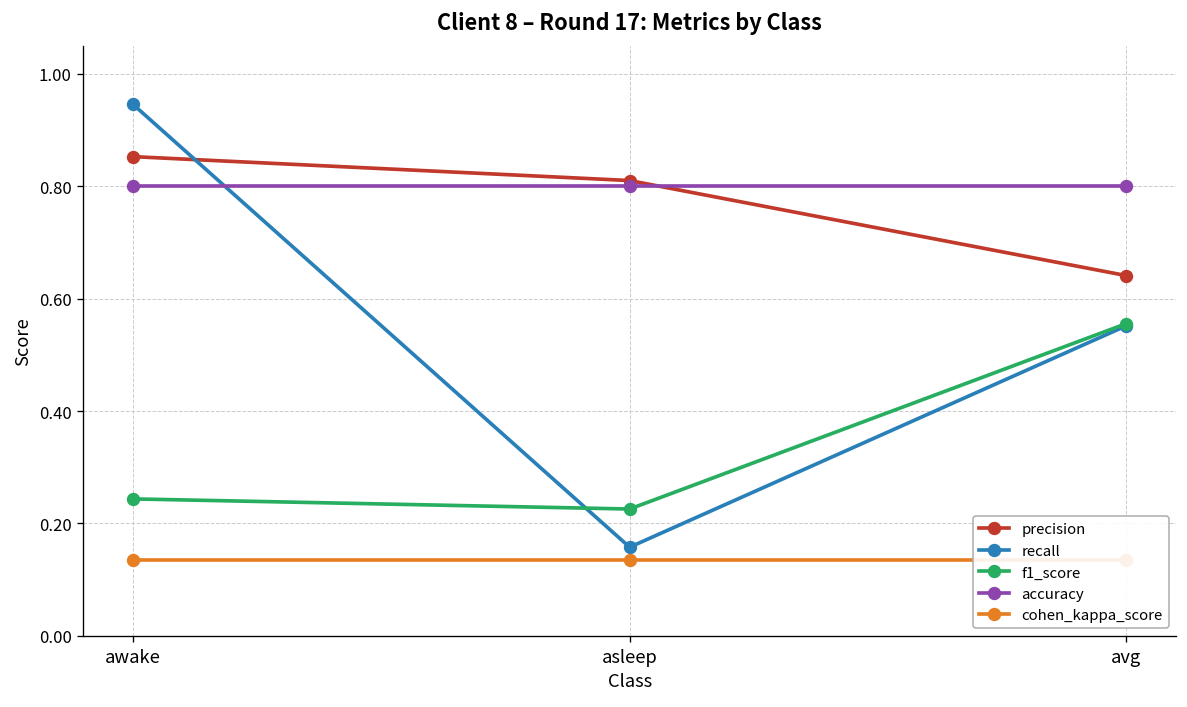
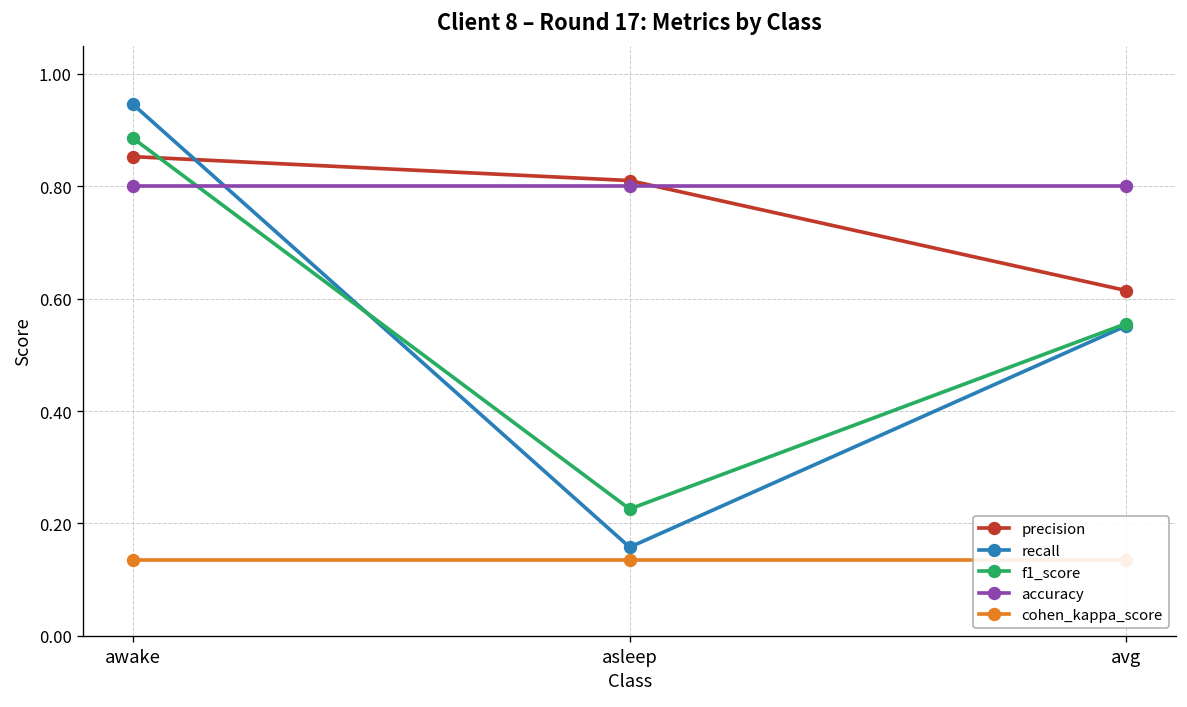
f1_score, awake: 0.24 -> 0.89
precision, avg: 0.64 -> 0.61
